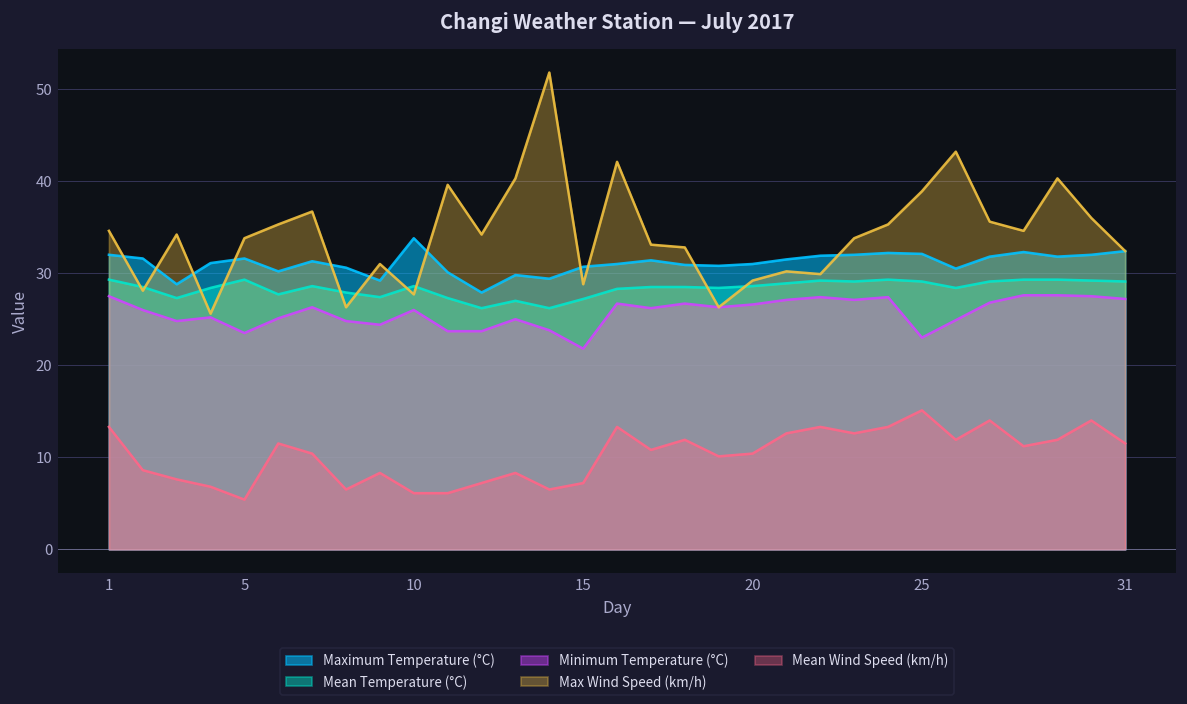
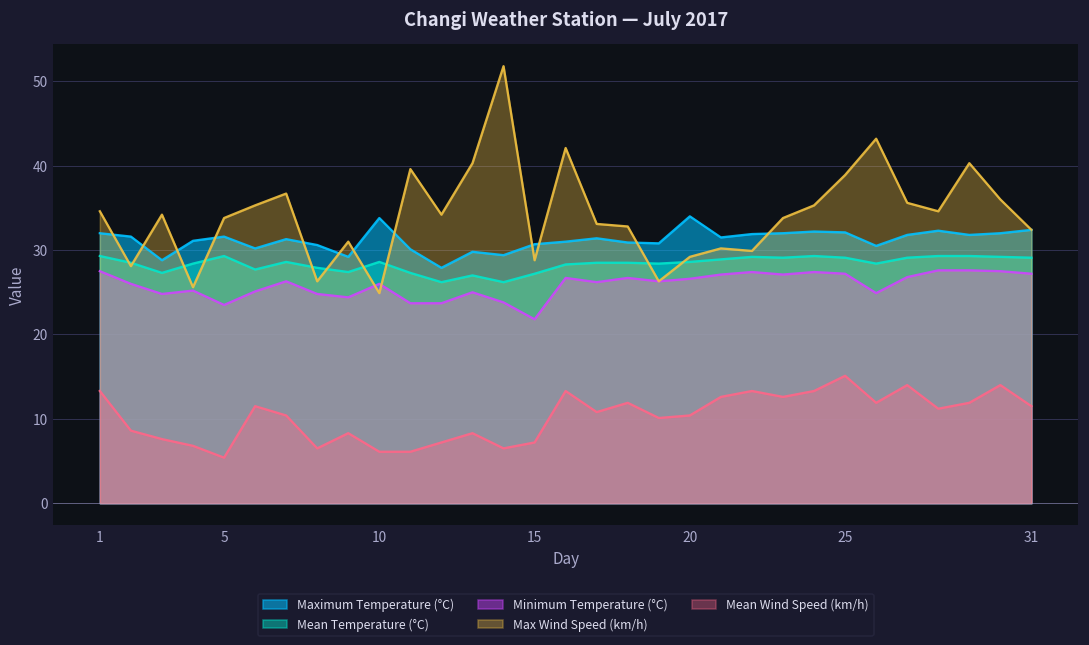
Max Wind Speed (km/h), 10: 28 -> 25
Maximum Temperature (°C), 20: 31 -> 34
Minimum Temperature (°C), 25: 23 -> 27
